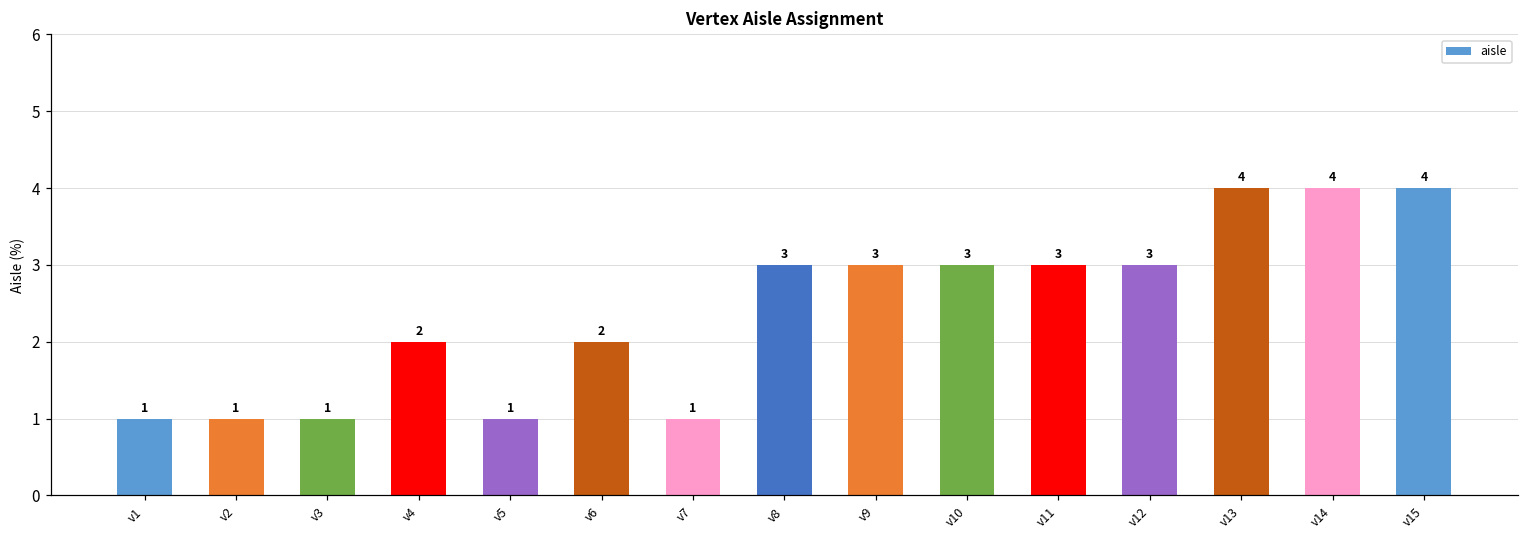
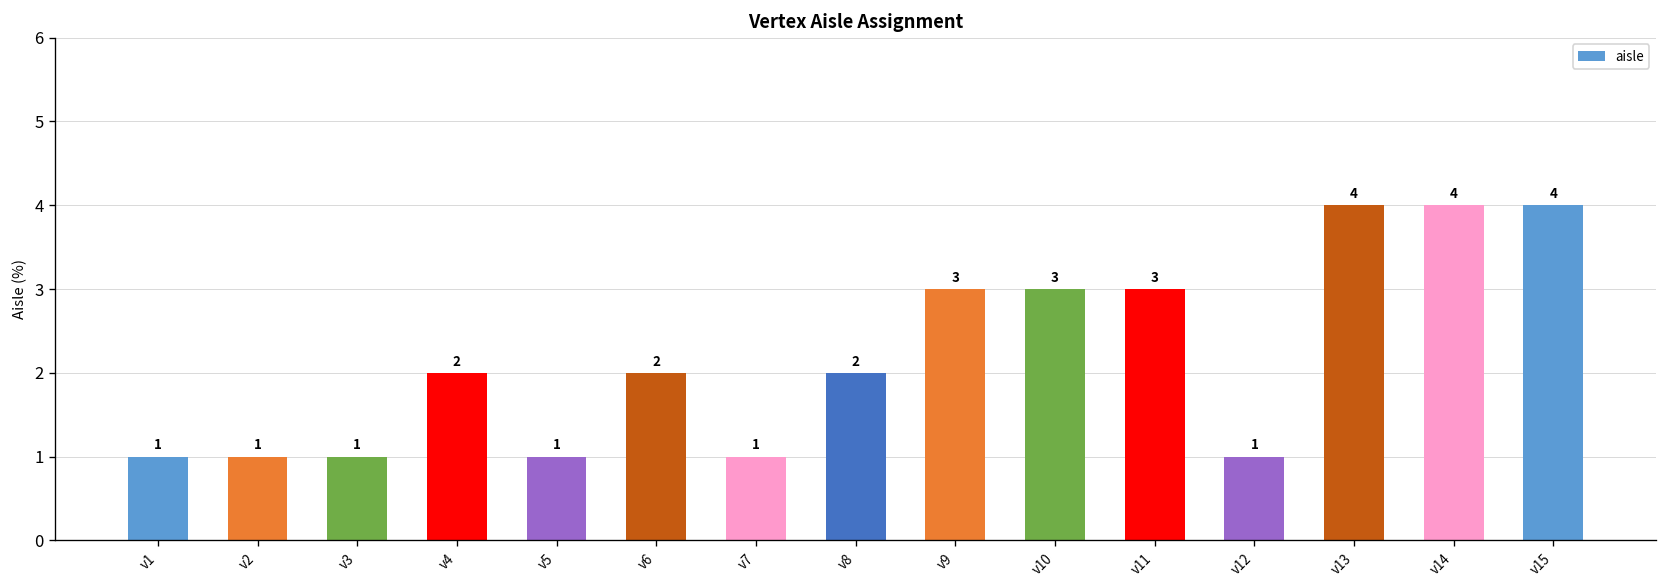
v8: 3 -> 2
v12: 3 -> 1
